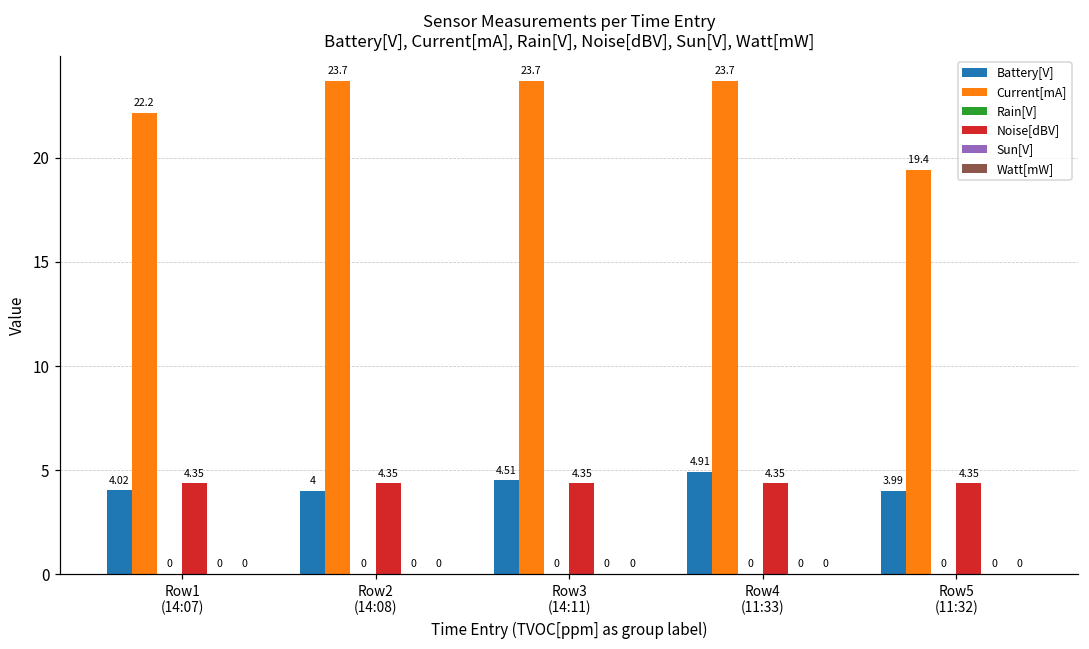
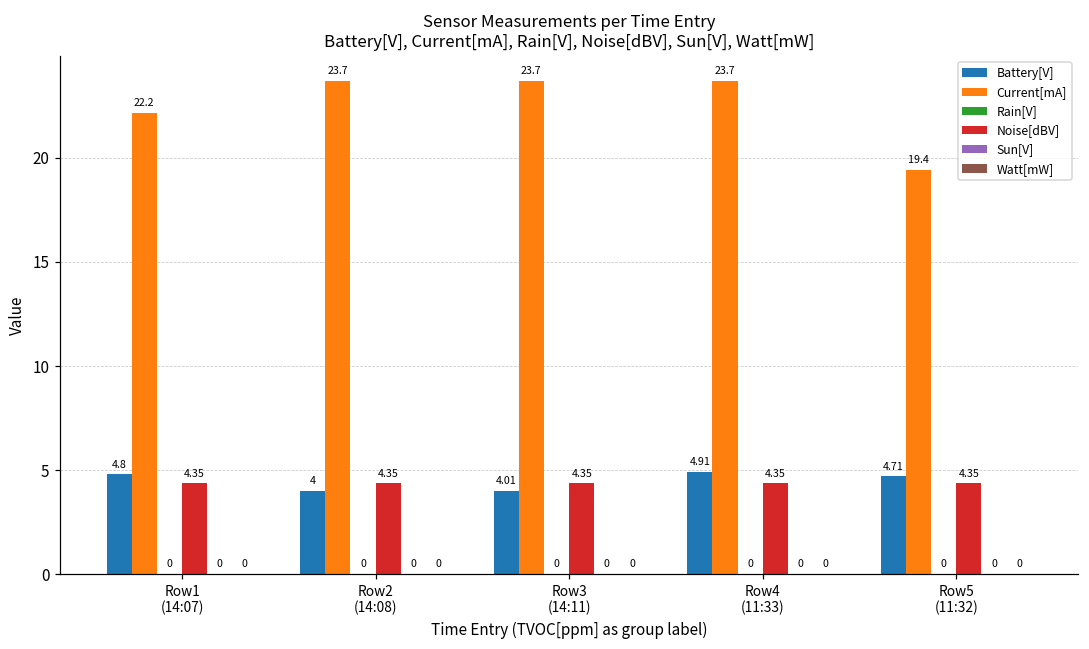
Battery[V], Row1 (14:07): 4.02 -> 4.8
Battery[V], Row3 (14:11): 4.51 -> 4.01
Battery[V], Row5 (11:32): 3.99 -> 4.71
